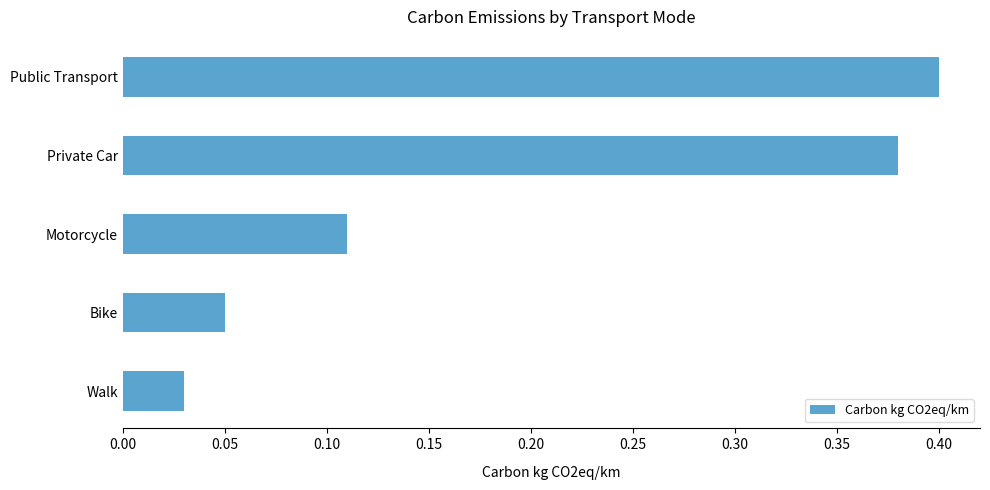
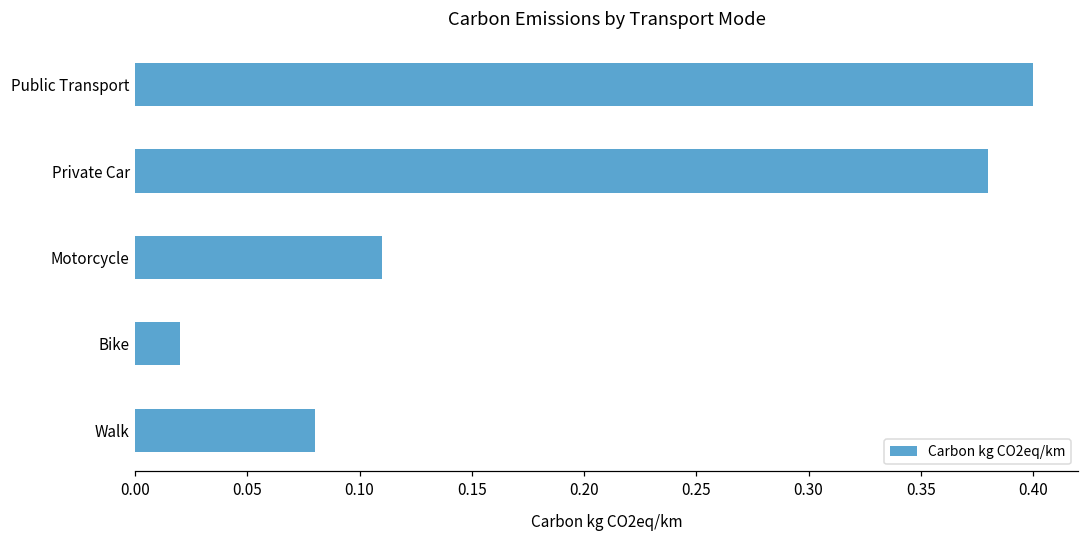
Bike: 0.05 -> 0.02
Walk: 0.03 -> 0.08
